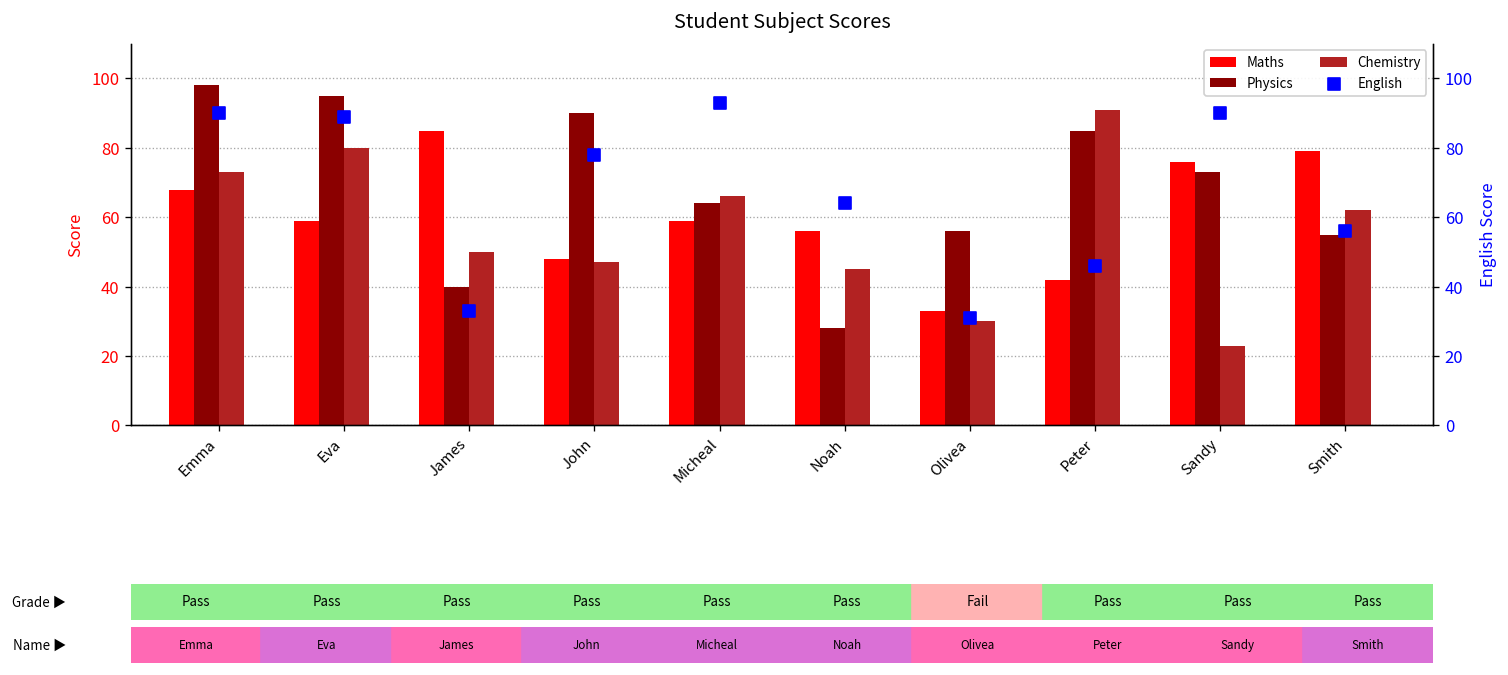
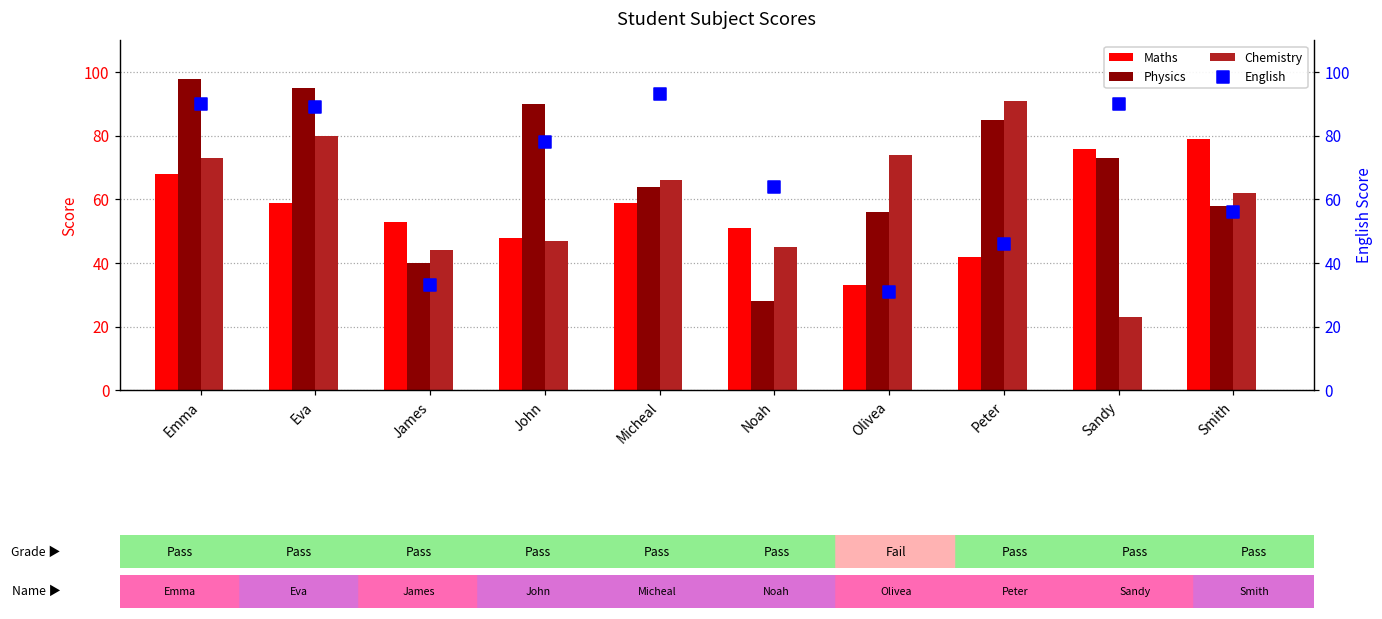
Maths, James: 85 -> 53
Chemistry, James: 50 -> 44
Maths, Noah: 56 -> 51
Chemistry, Olivea: 30 -> 74
Physics, Smith: 55 -> 58
